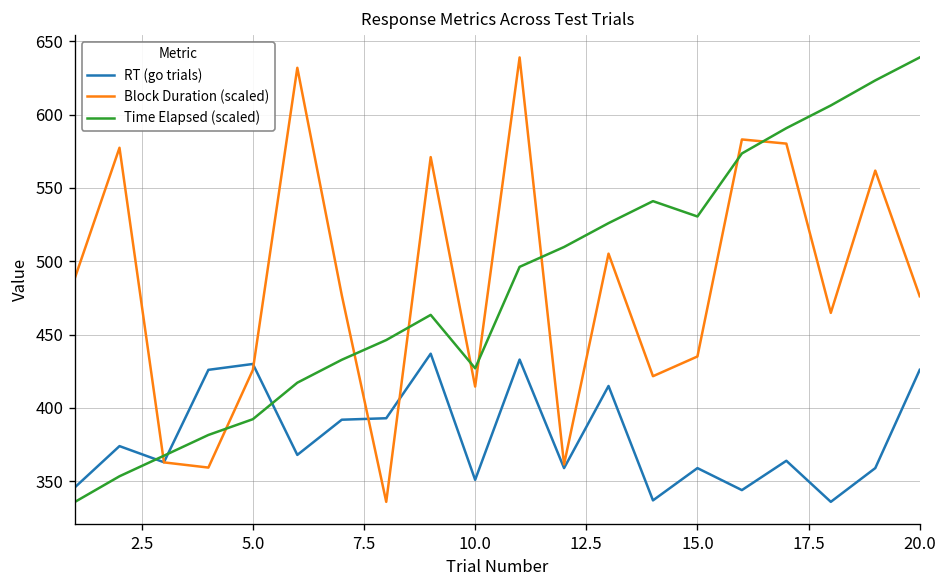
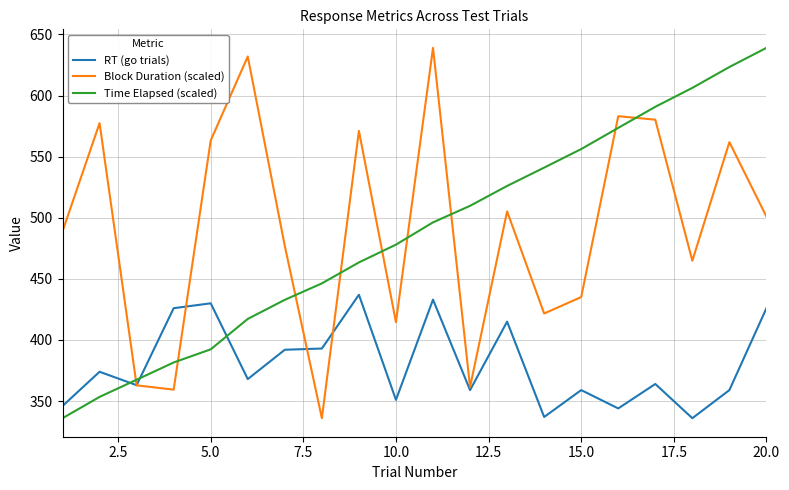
Block Duration (scaled), 5.0: 426 -> 563
Time Elapsed (scaled), 10.0: 427 -> 478
Time Elapsed (scaled), 15.0: 531 -> 556
Block Duration (scaled), 20.0: 476 -> 501
